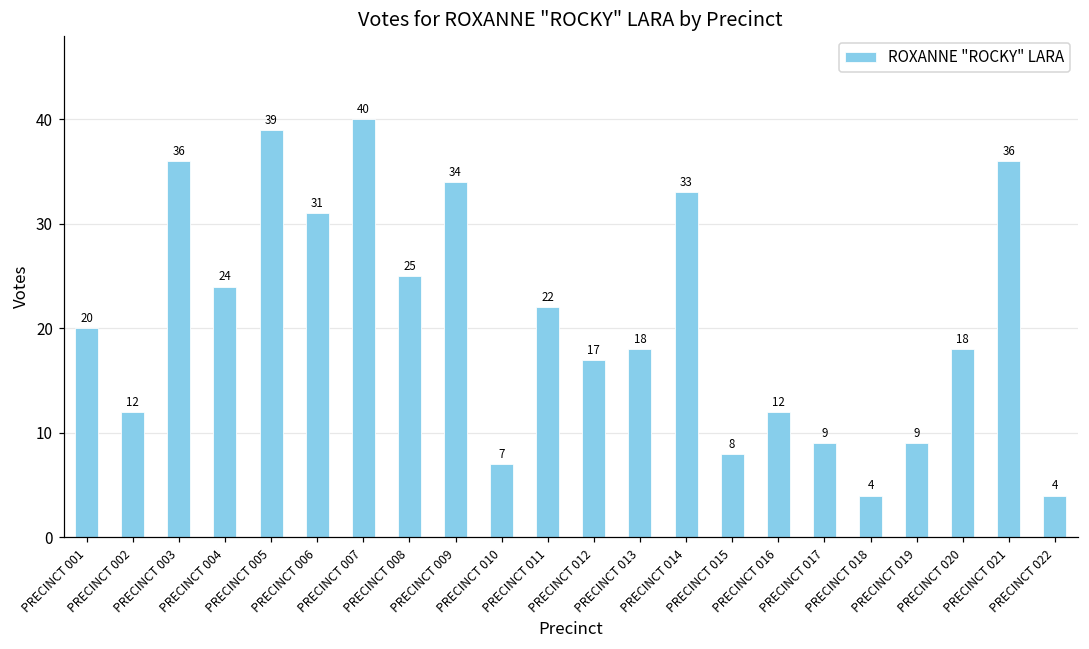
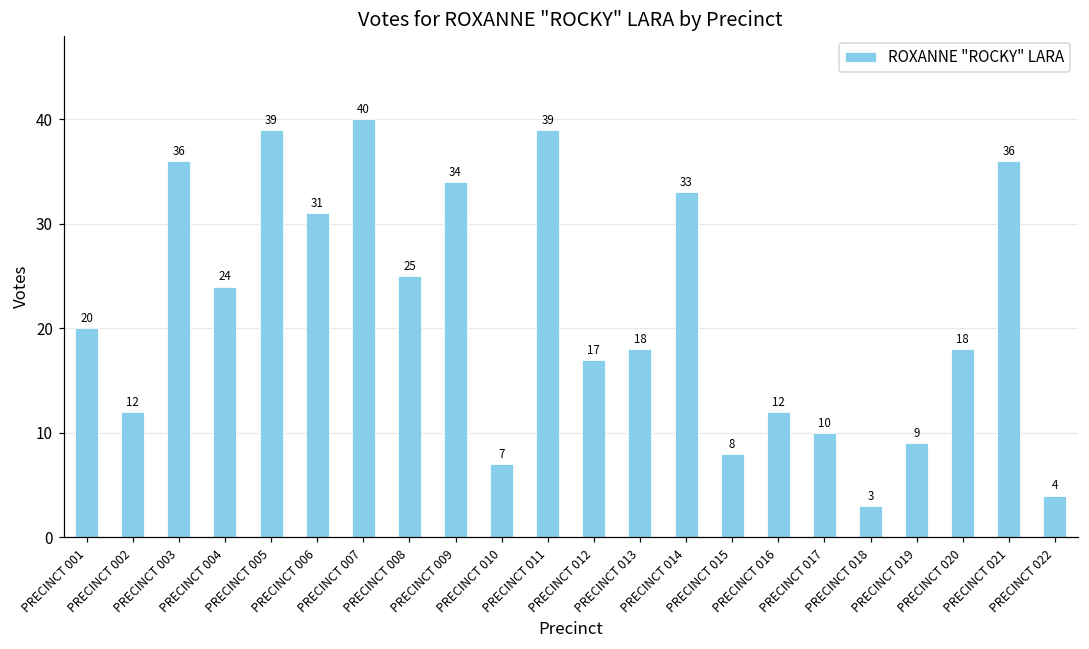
PRECINCT 011: 22 -> 39
PRECINCT 017: 9 -> 10
PRECINCT 018: 4 -> 3
